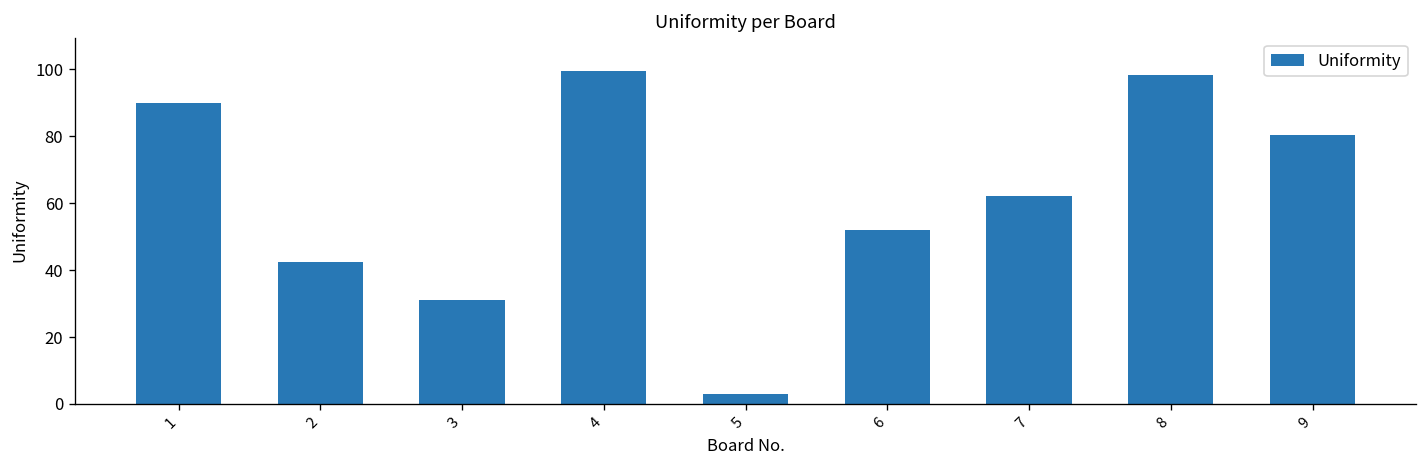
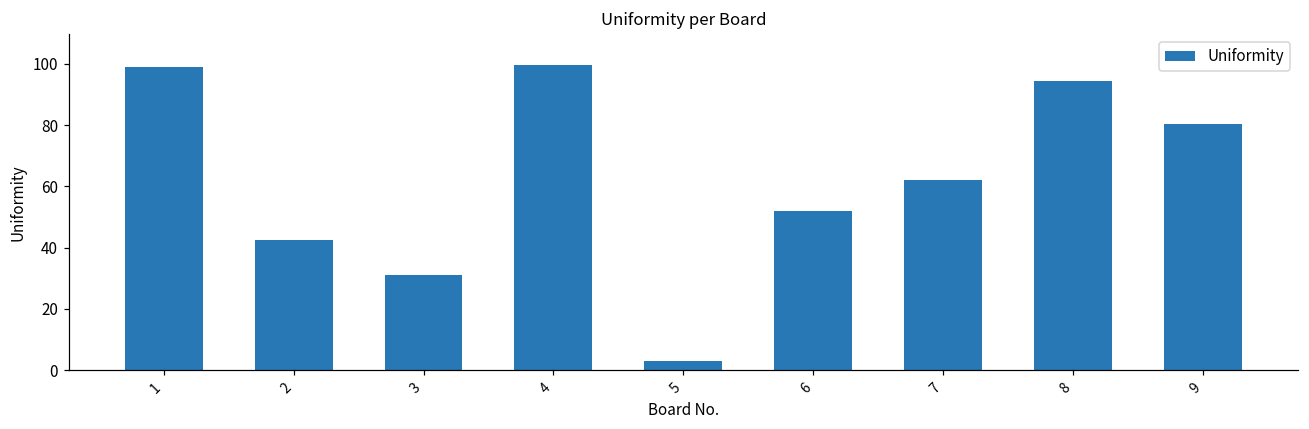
1: 90 -> 99
8: 98 -> 94
